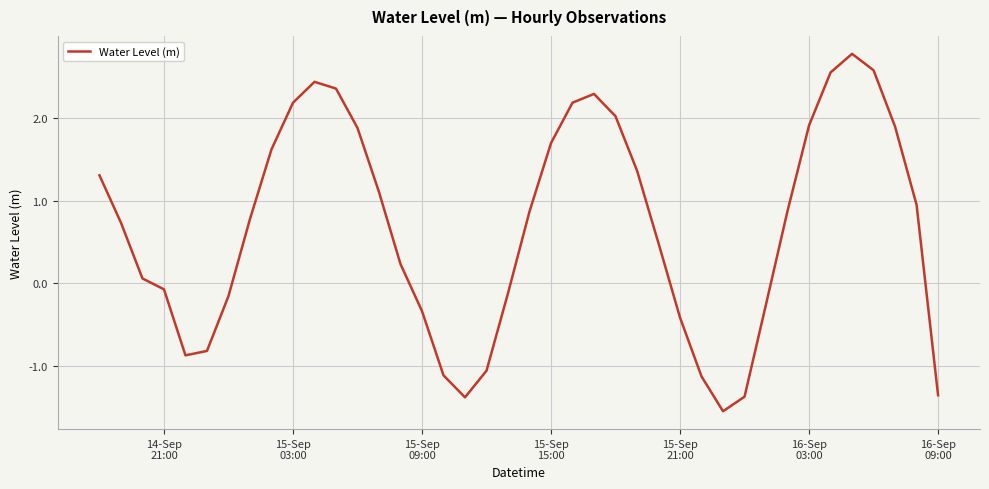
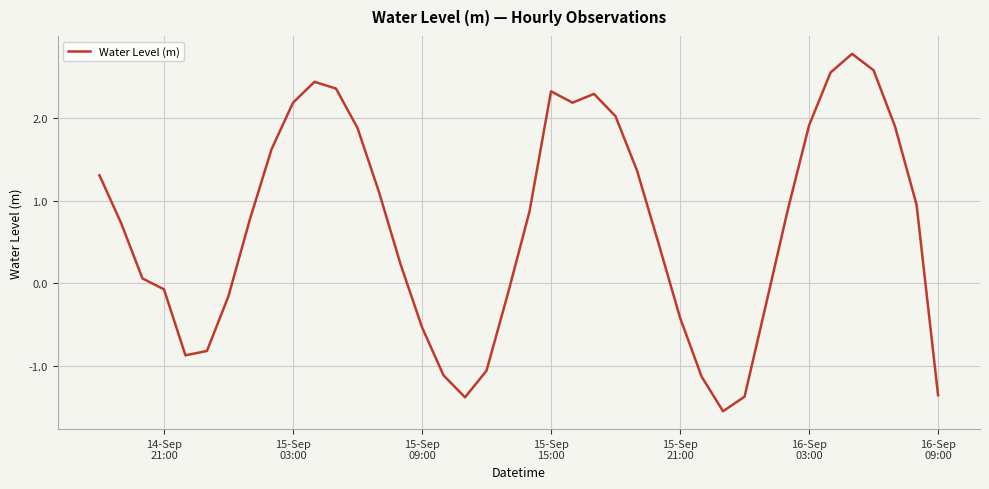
15-Sep 09:00: -0.3 -> -0.5
15-Sep 15:00: 1.7 -> 2.3
